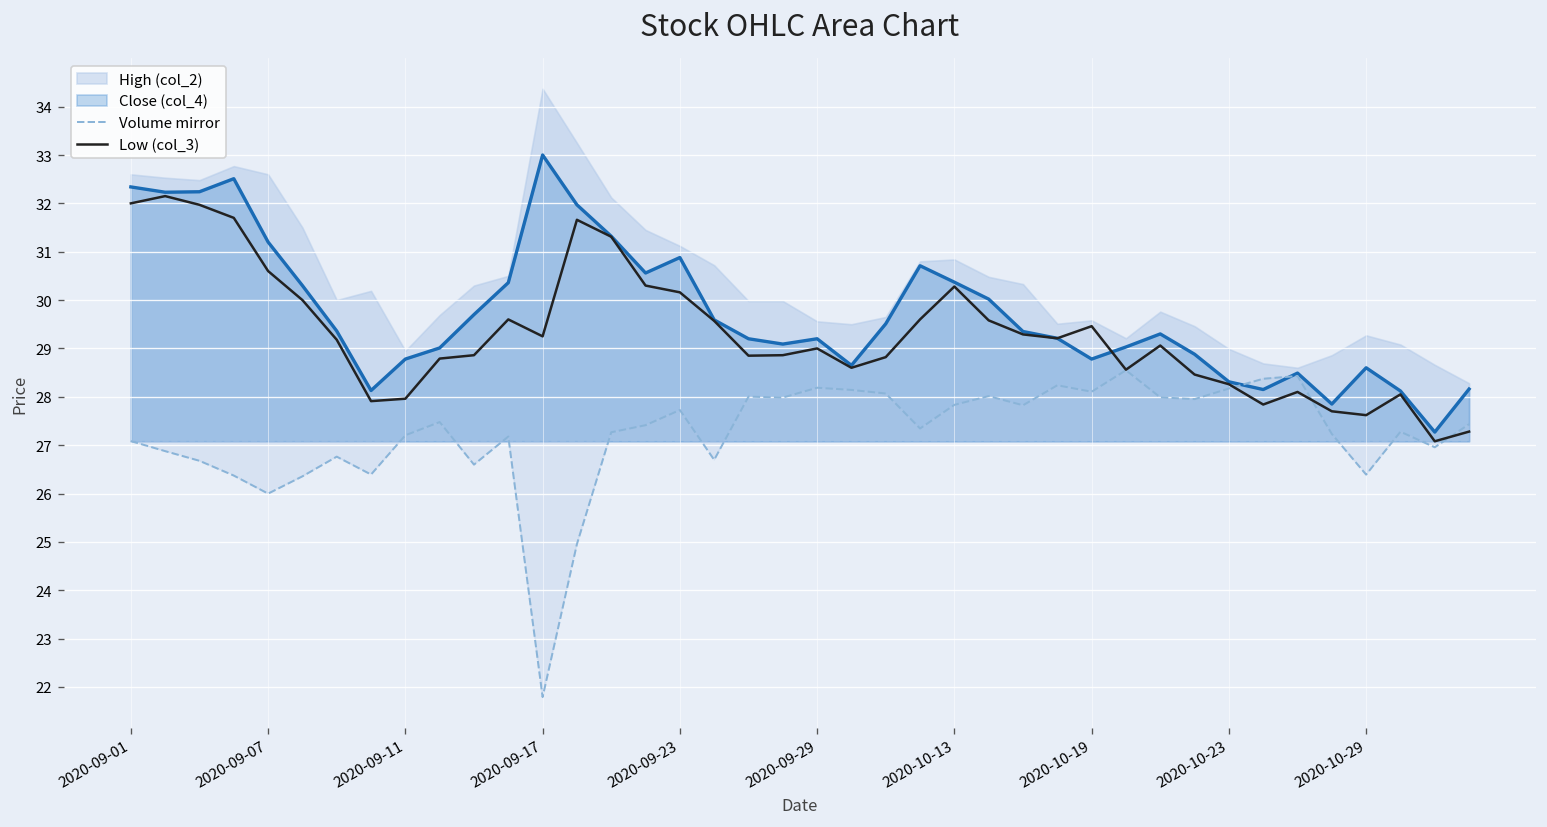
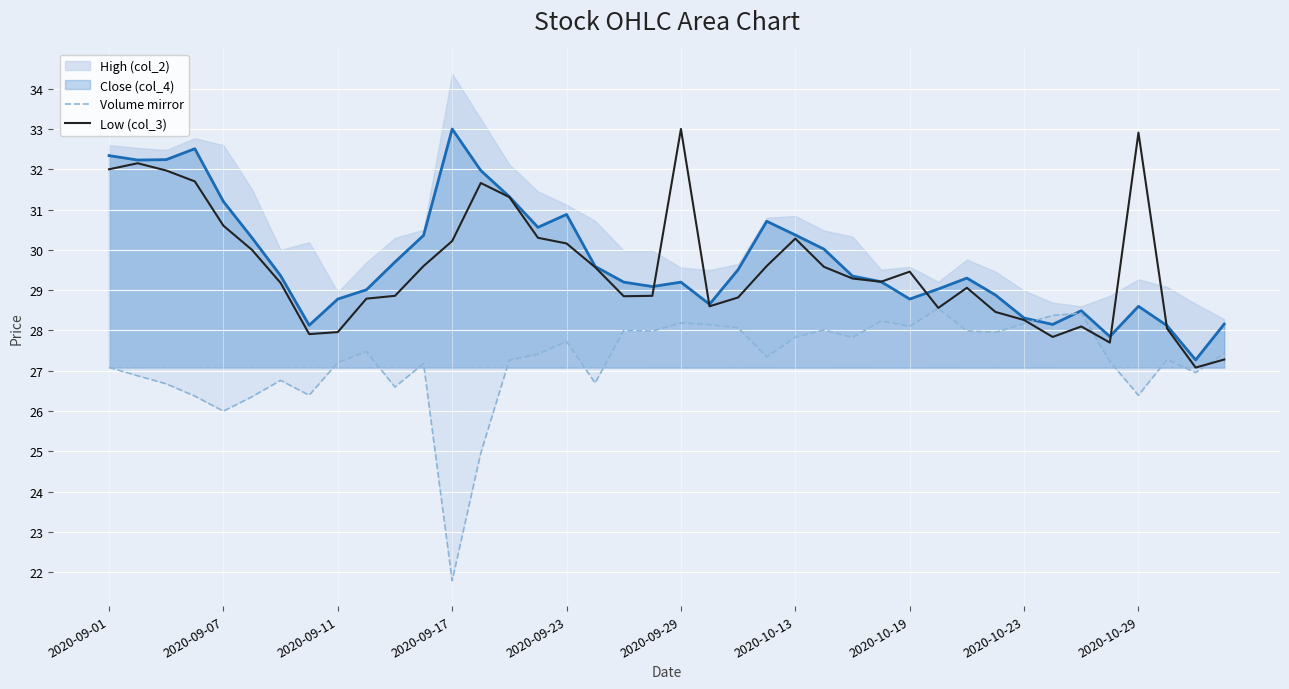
Low (col_3), 2020-09-17: 29.3 -> 30.2
Low (col_3), 2020-09-29: 29 -> 33
Low (col_3), 2020-10-29: 27.6 -> 32.9
